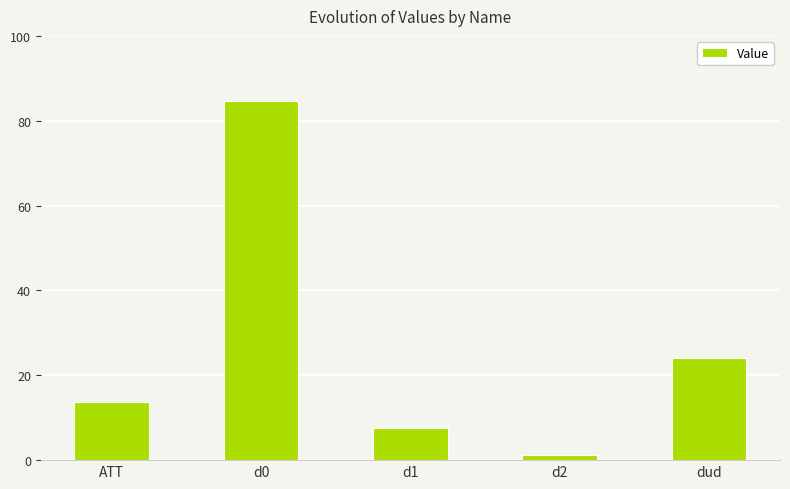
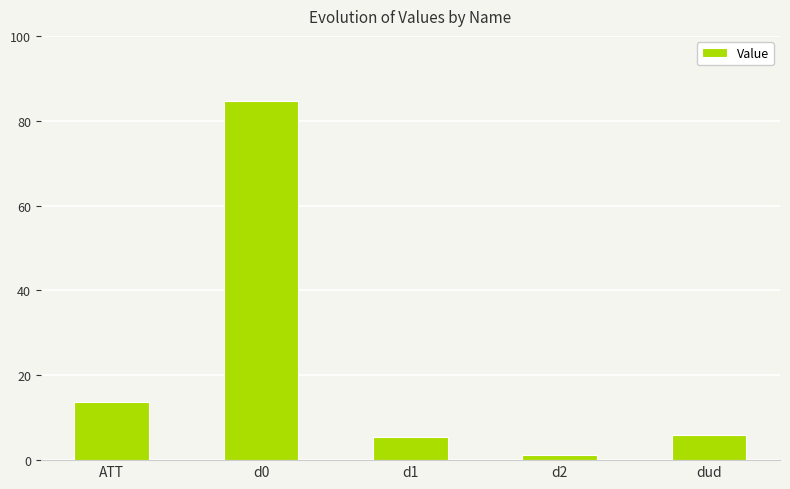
d1: 8 -> 5
dud: 24 -> 6
